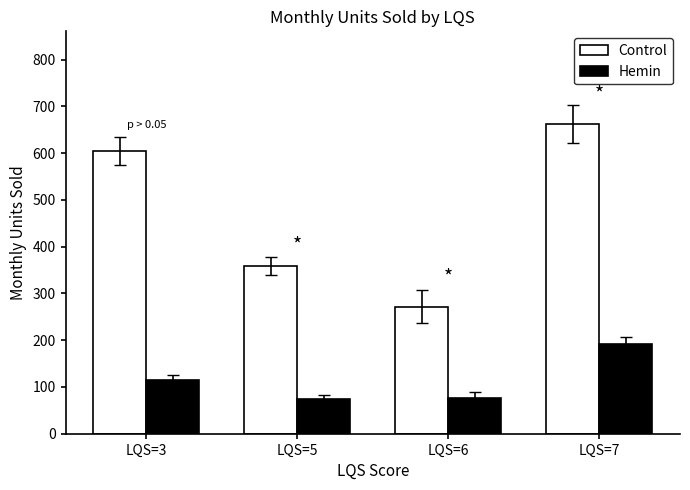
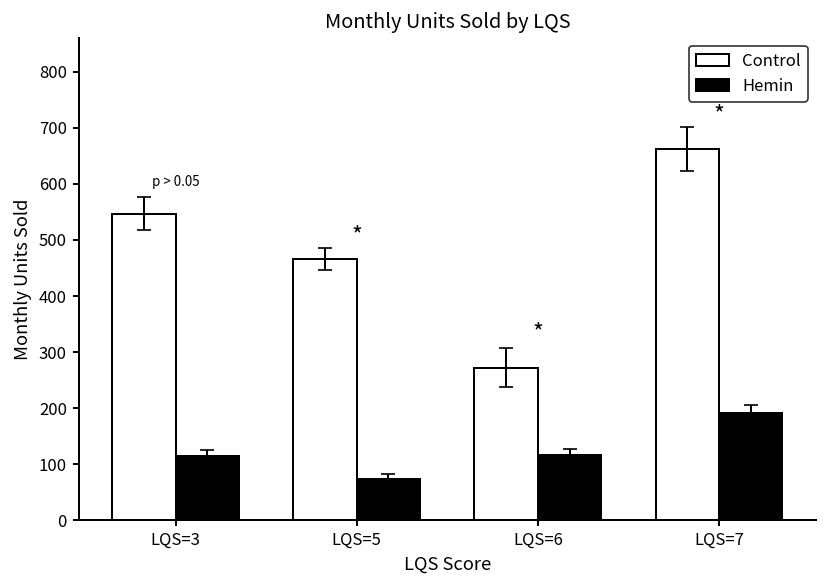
Control, LQS=3: 600 -> 550
Control, LQS=5: 360 -> 470
Hemin, LQS=6: 80 -> 120
